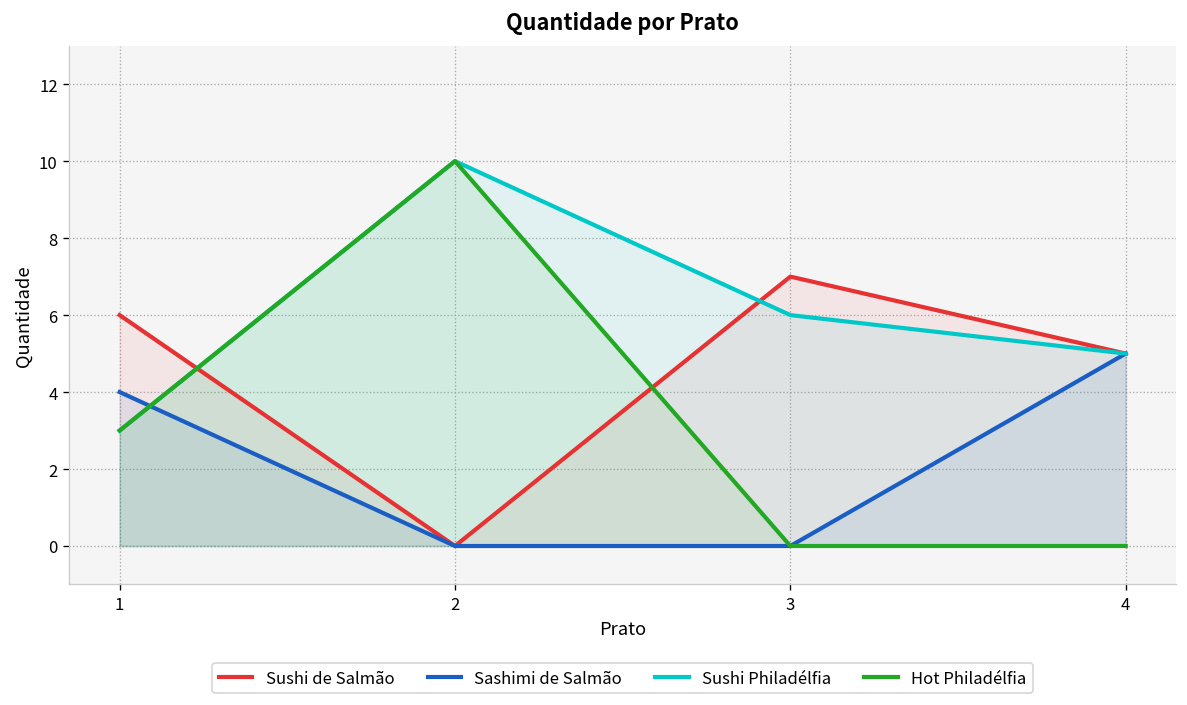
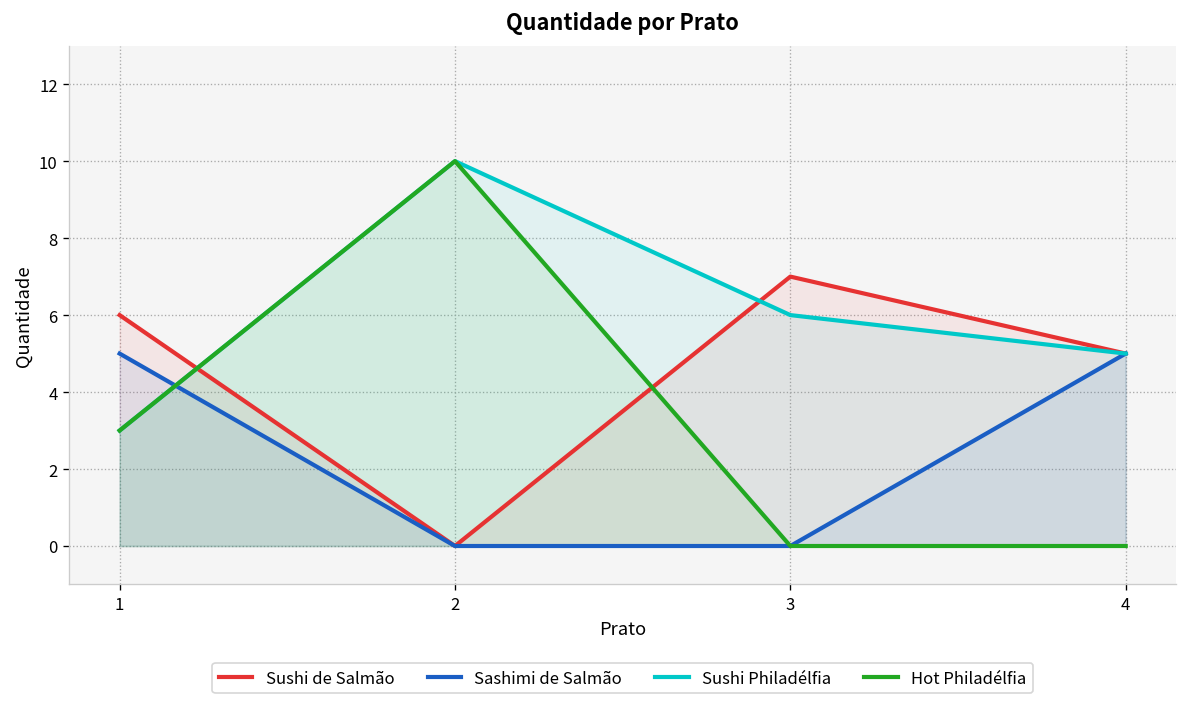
Sashimi de Salmão, 1: 4 -> 5
